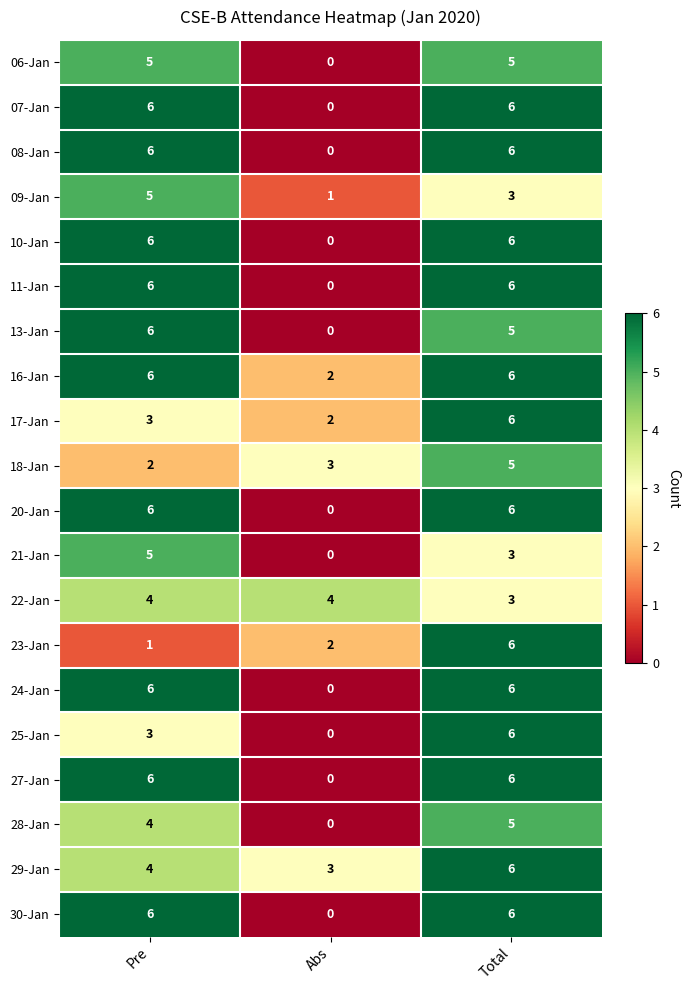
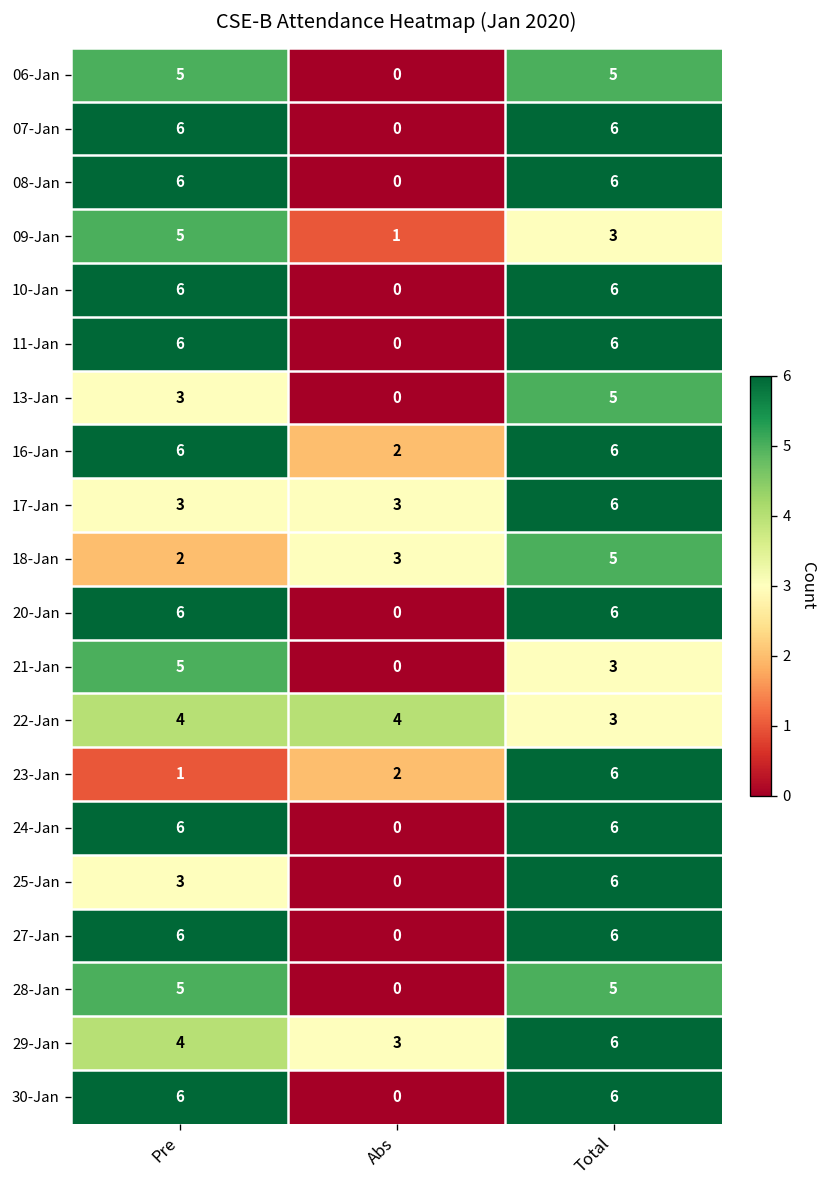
13-Jan, Pre: 6 -> 3
17-Jan, Abs: 2 -> 3
28-Jan, Pre: 4 -> 5
